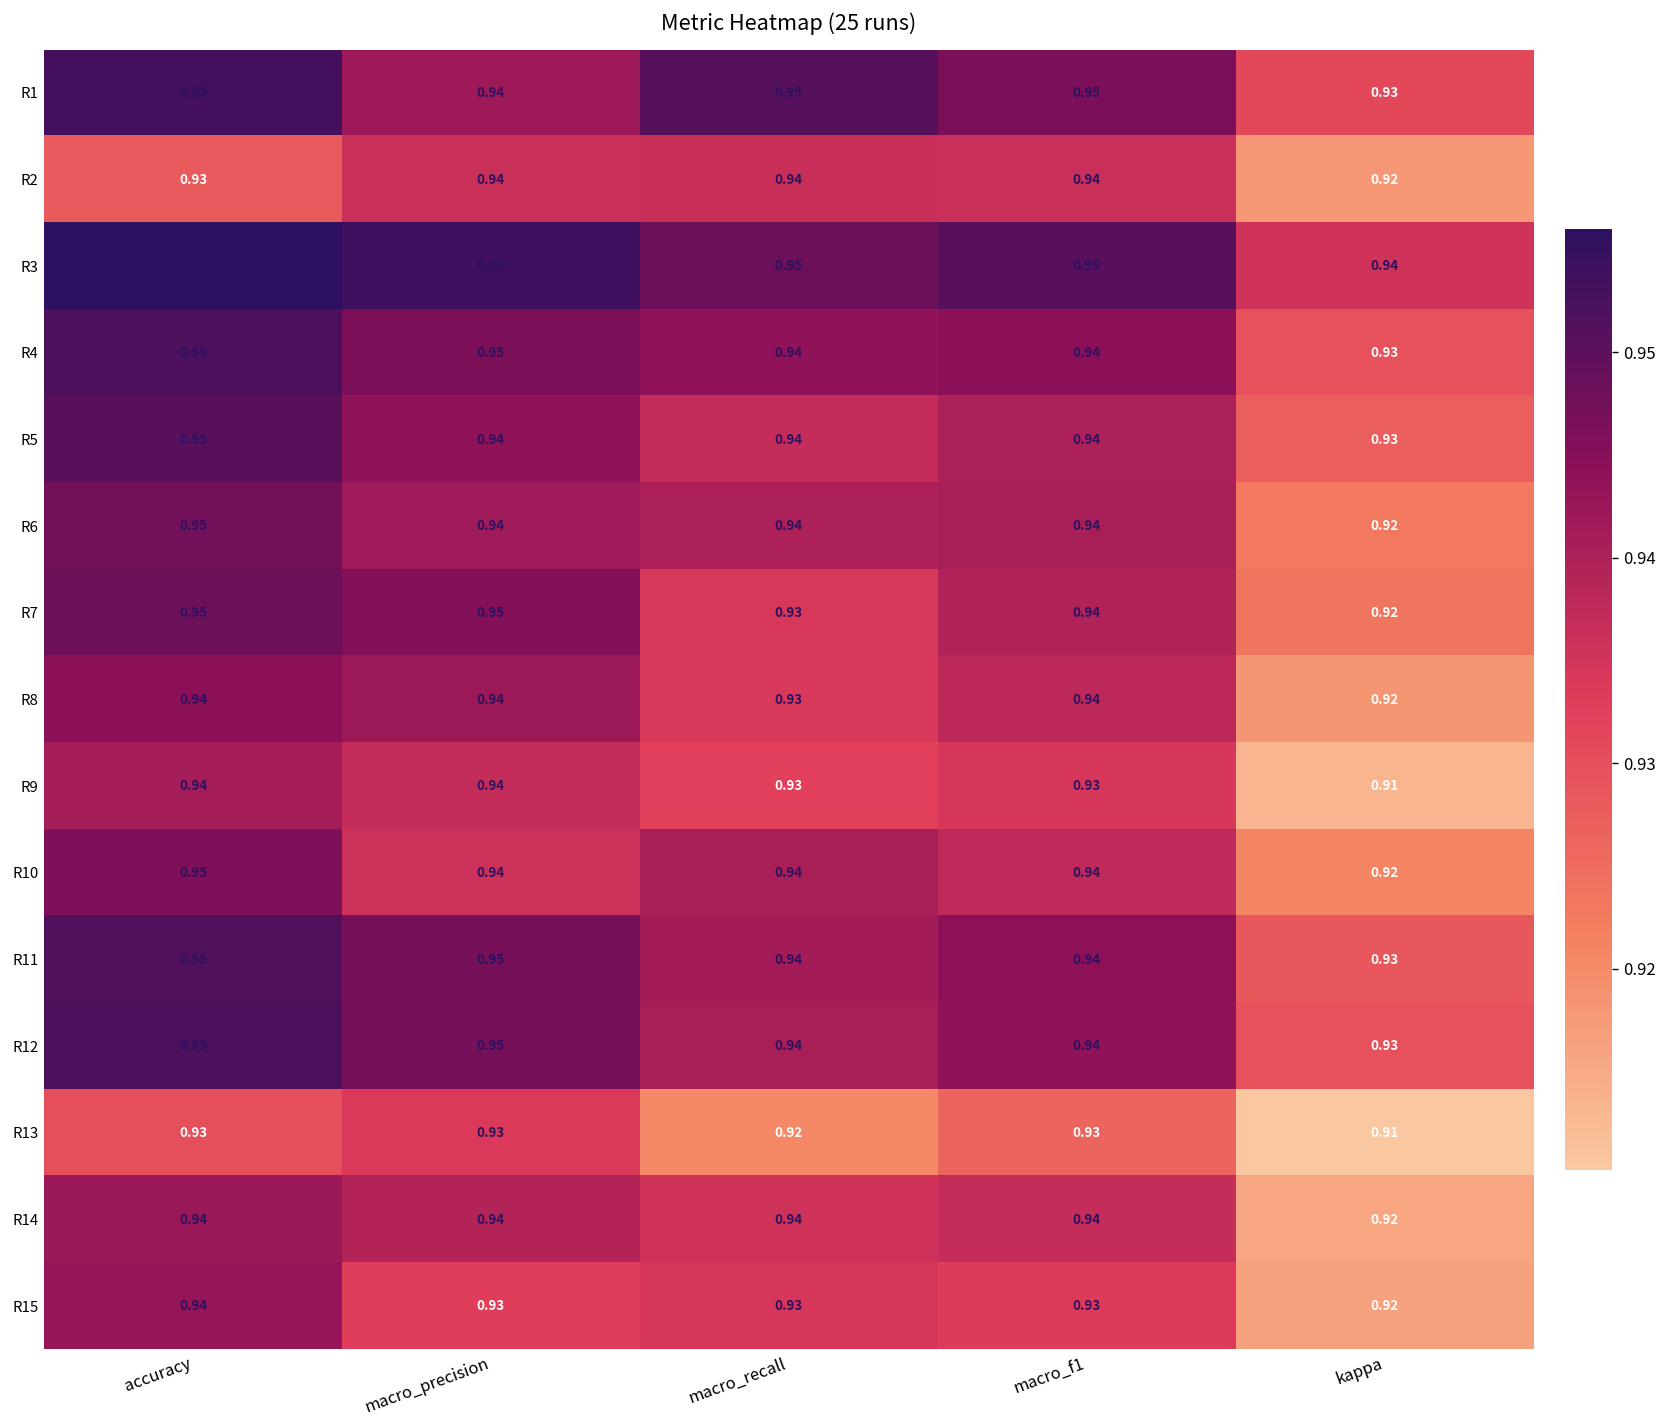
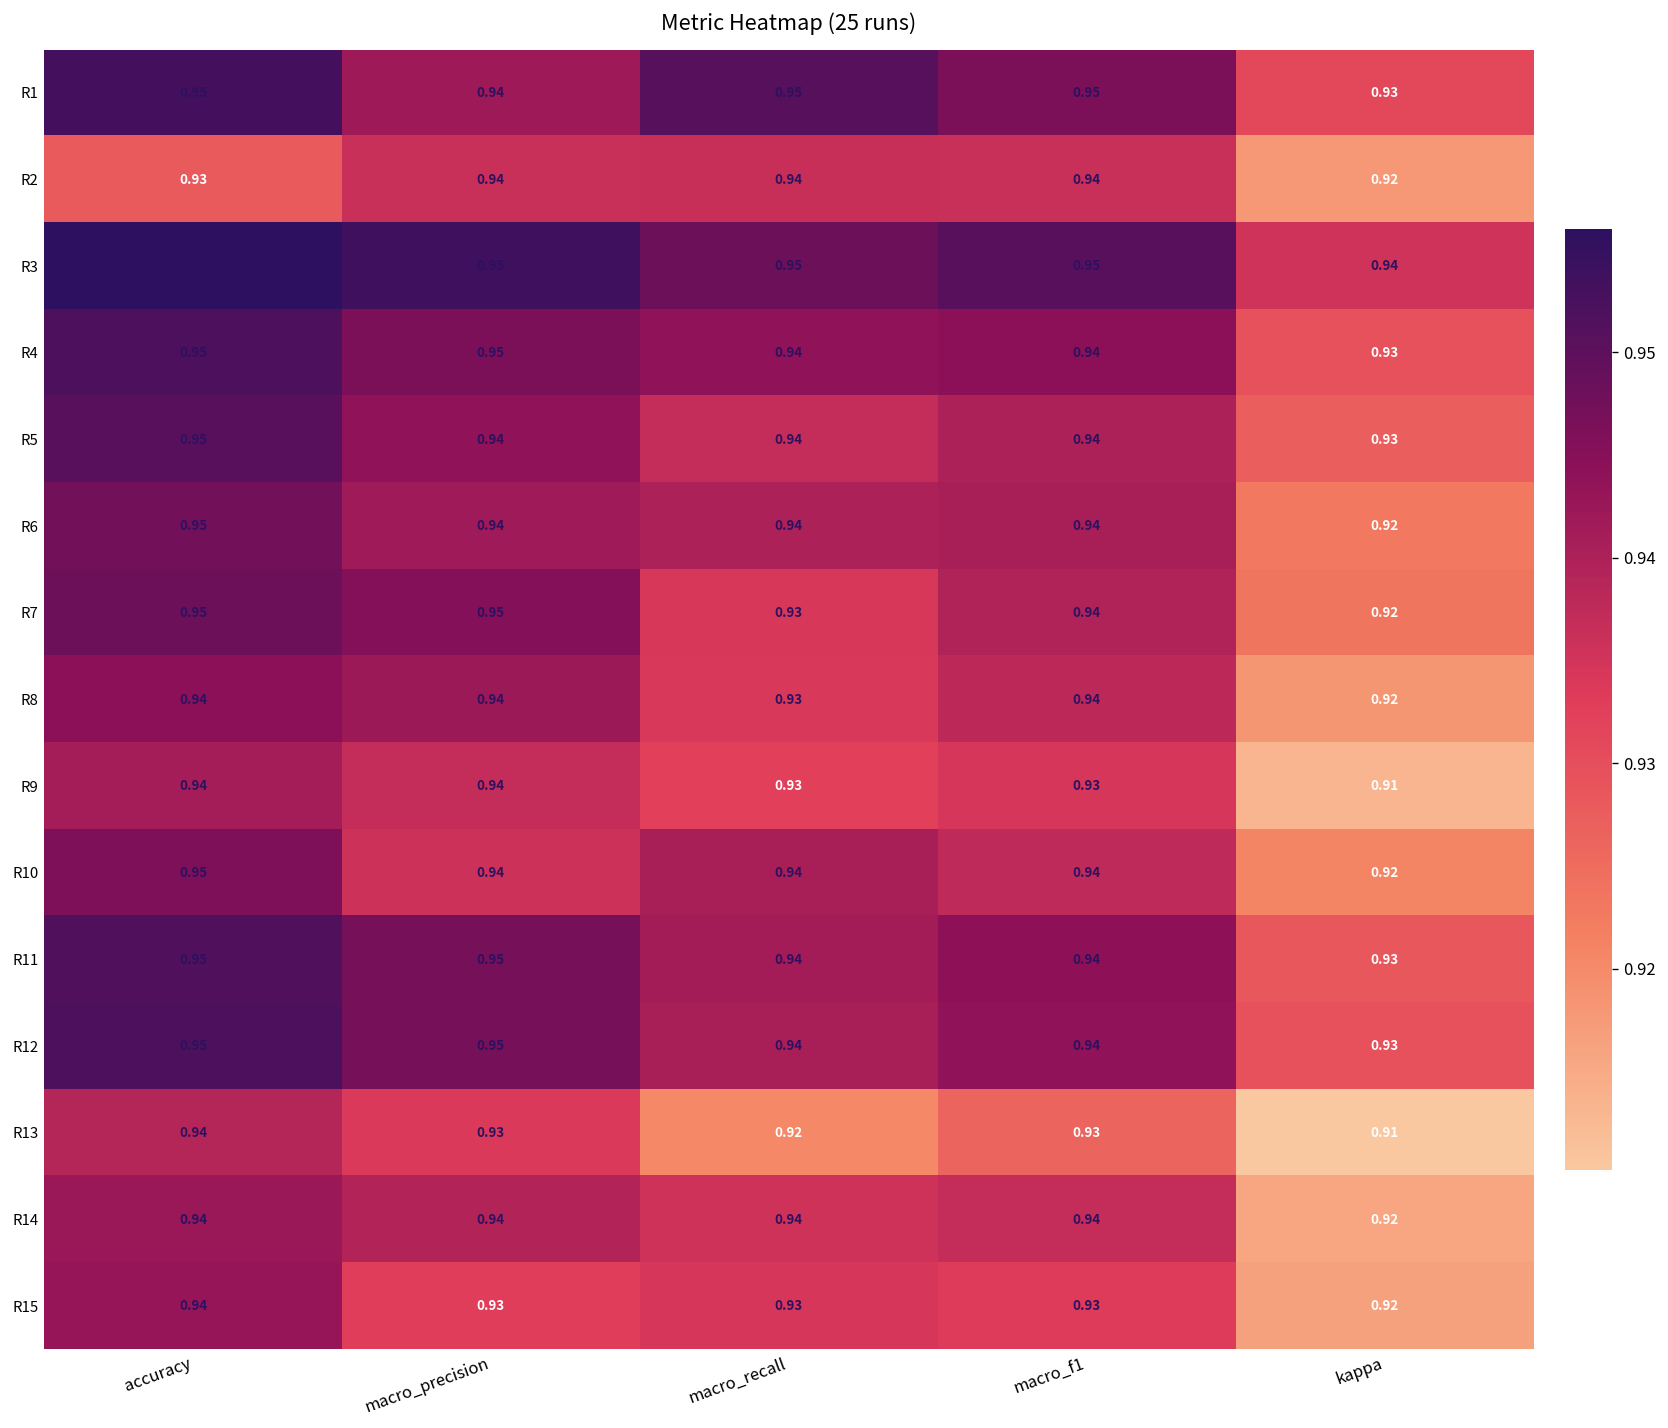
R13, accuracy: 0.93 -> 0.94
